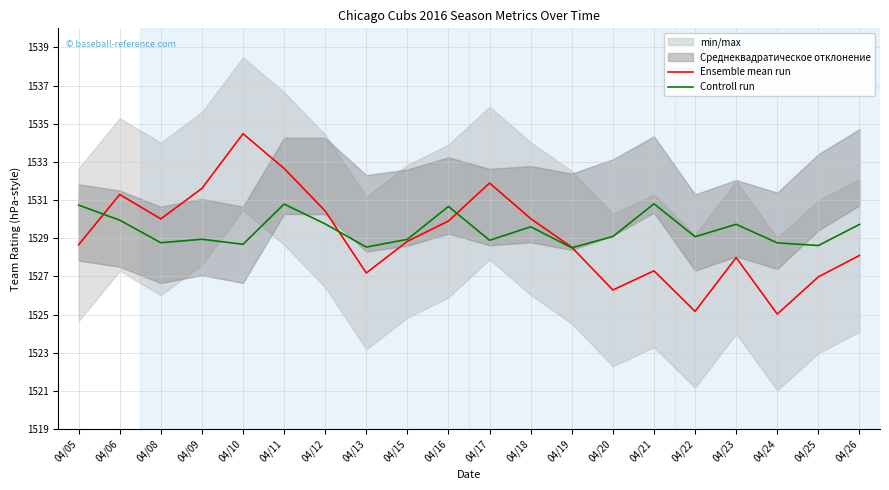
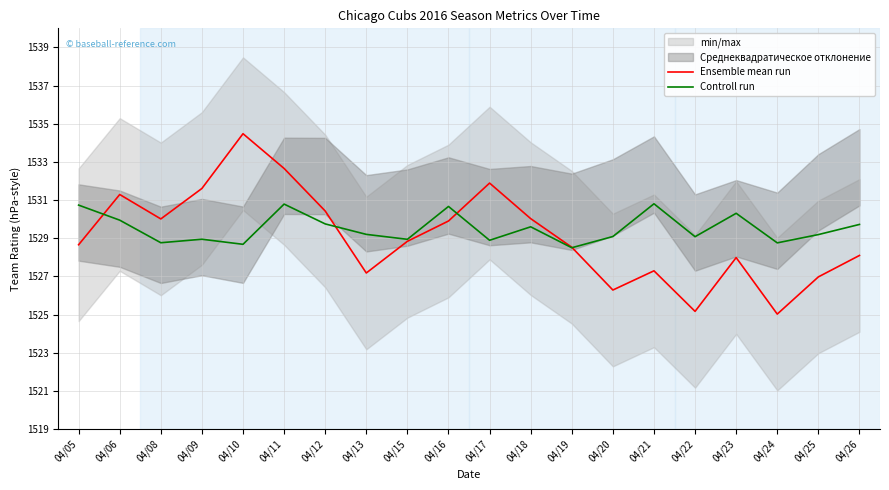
Controll run, 04/13: 1528.5 -> 1529.2
Controll run, 04/23: 1529.7 -> 1530.3
Controll run, 04/25: 1528.6 -> 1529.2
